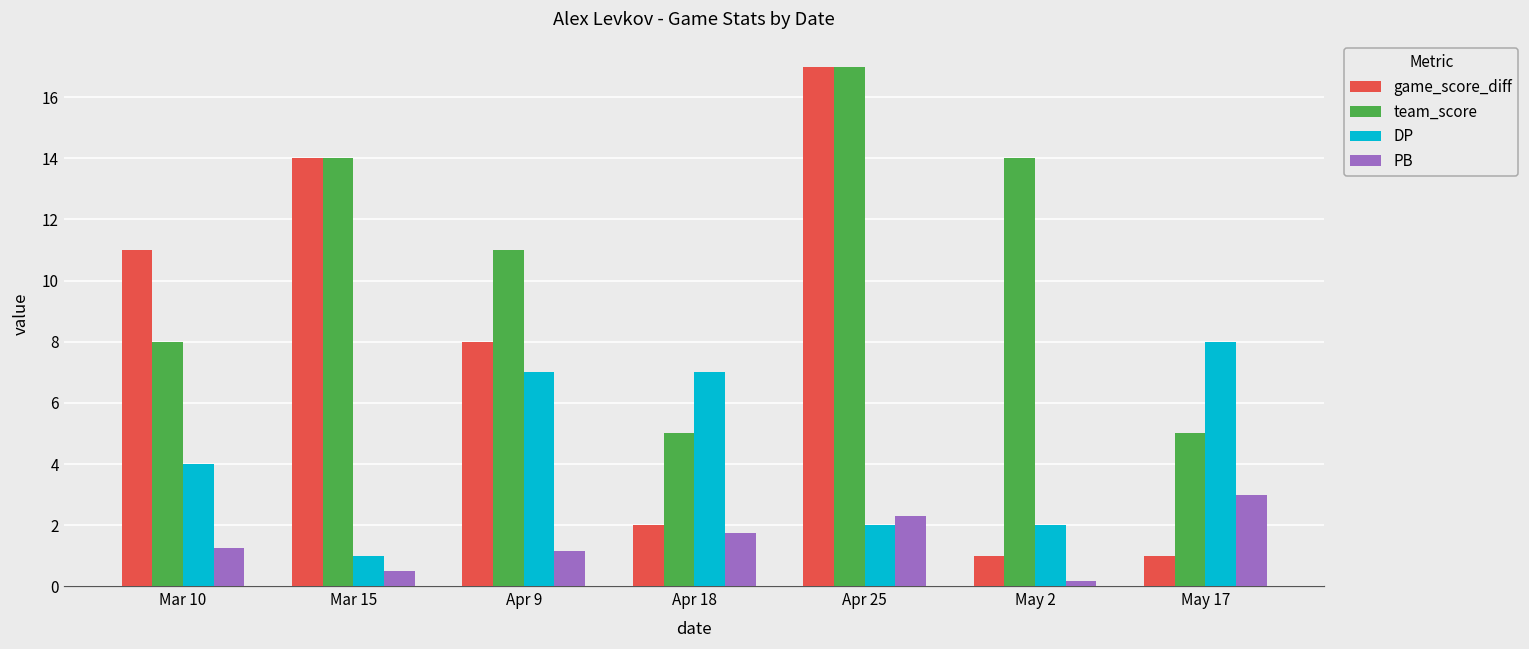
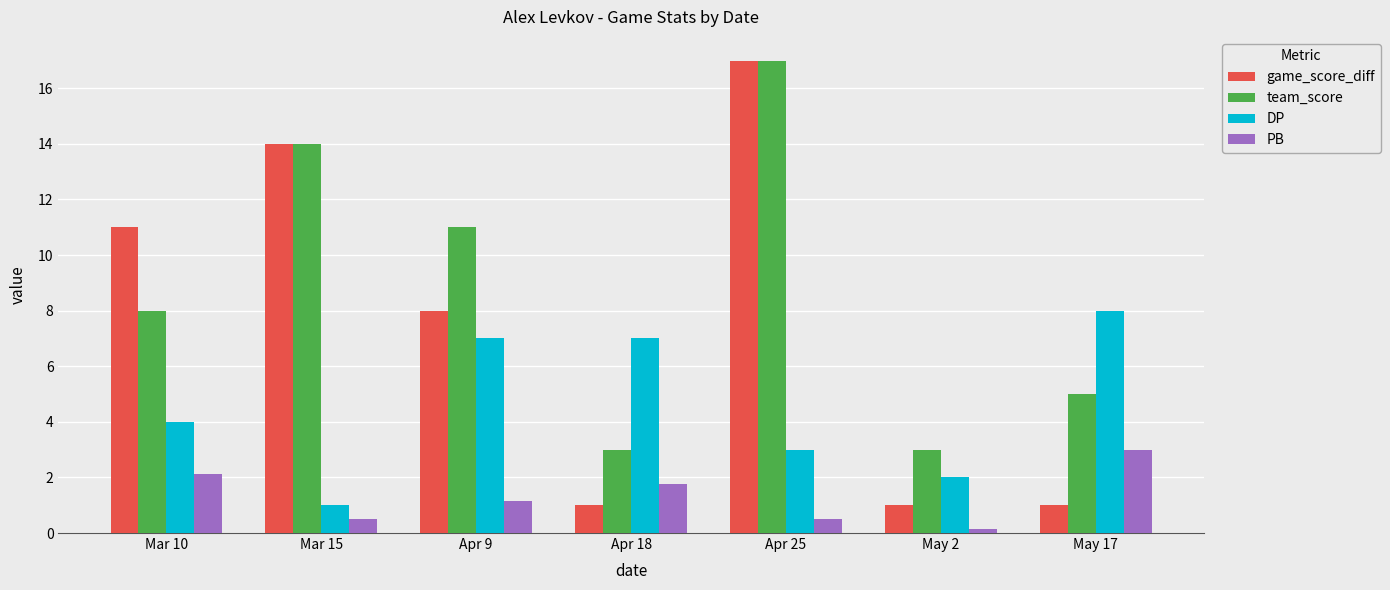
PB, Mar 10: 1.3 -> 2.1
game_score_diff, Apr 18: 2 -> 1
team_score, Apr 18: 5 -> 3
DP, Apr 25: 2 -> 3
PB, Apr 25: 2.3 -> 0.5
team_score, May 2: 14 -> 3
